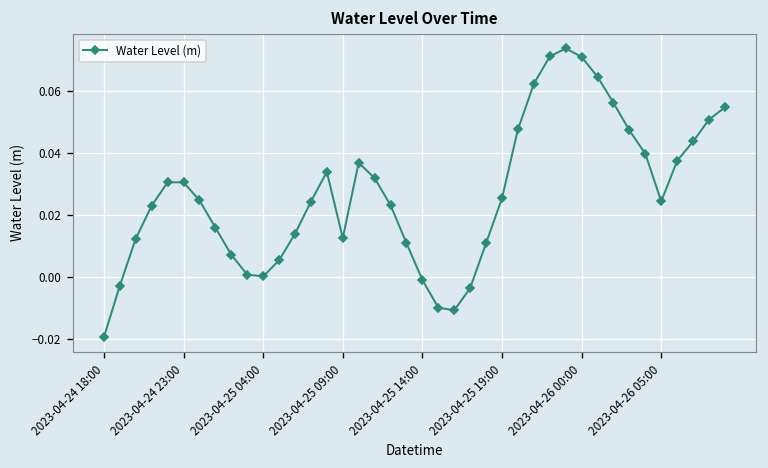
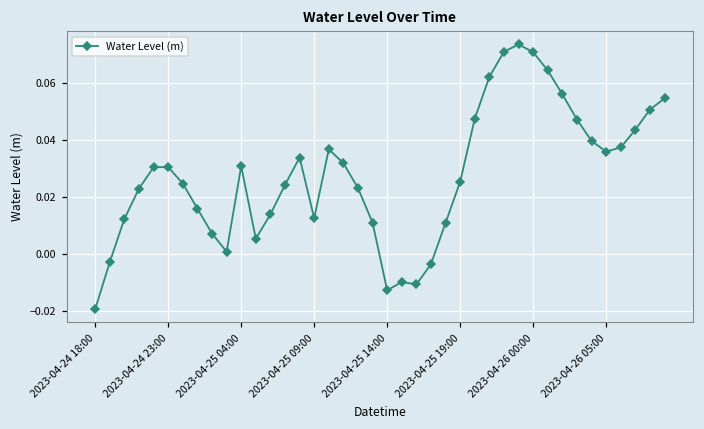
2023-04-25 04:00: 0.000 -> 0.031
2023-04-25 14:00: -0.001 -> -0.013
2023-04-26 05:00: 0.024 -> 0.036
